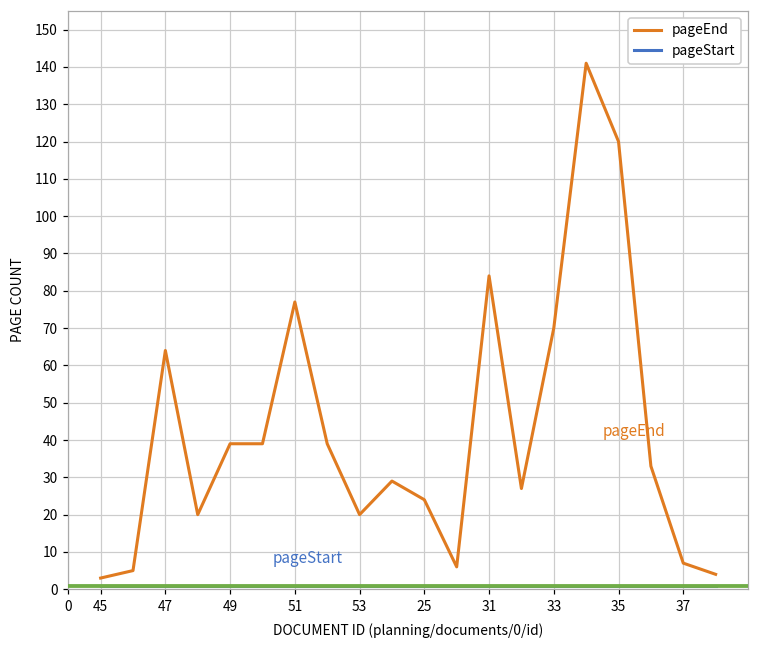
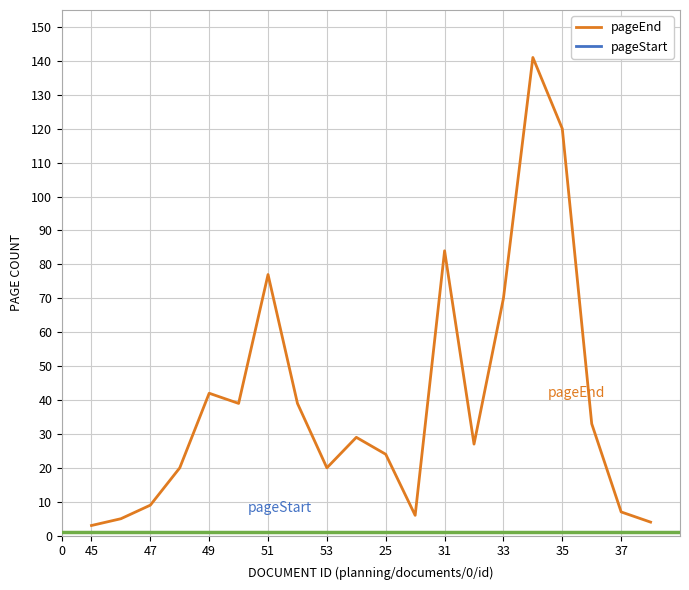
pageEnd, 47: 64 -> 9
pageEnd, 49: 39 -> 42
